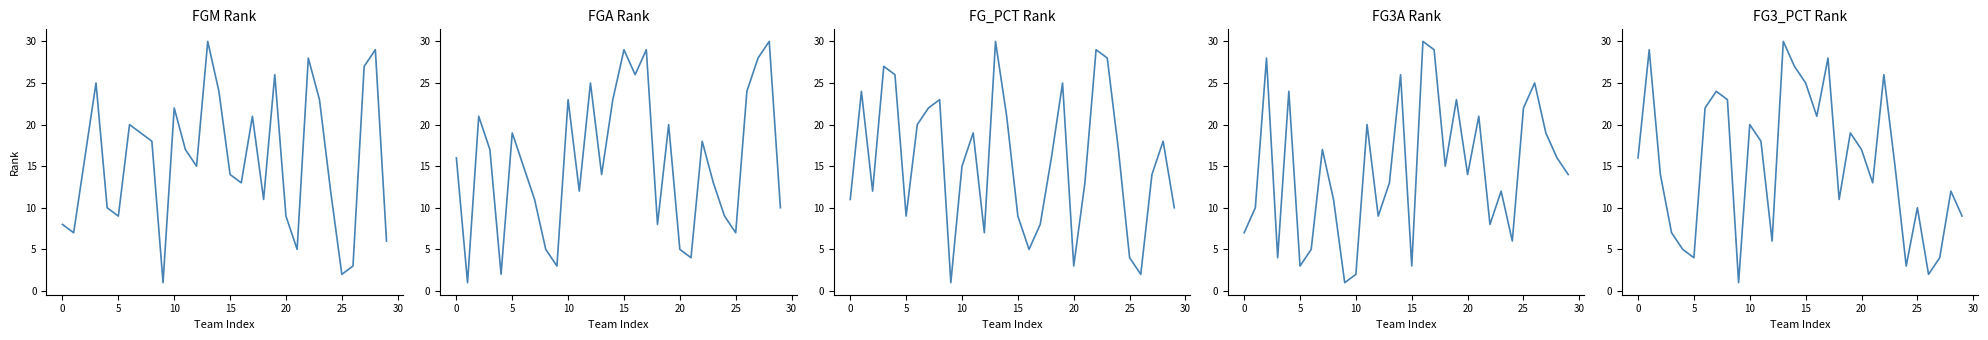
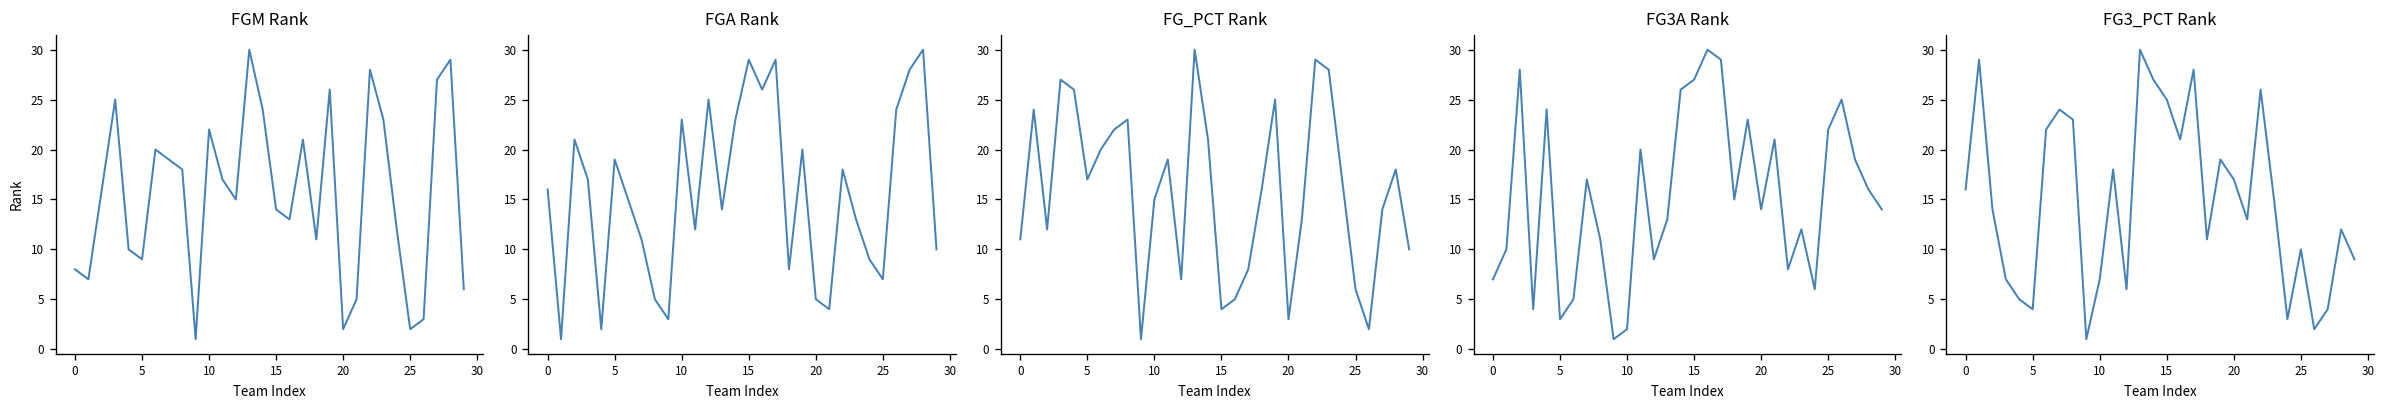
FGM Rank, 20: 9 -> 2
FG_PCT Rank, 5: 9 -> 17
FG_PCT Rank, 15: 9 -> 4
FG_PCT Rank, 25: 4 -> 6
FG3A Rank, 15: 3 -> 27
FG3_PCT Rank, 10: 20 -> 7
